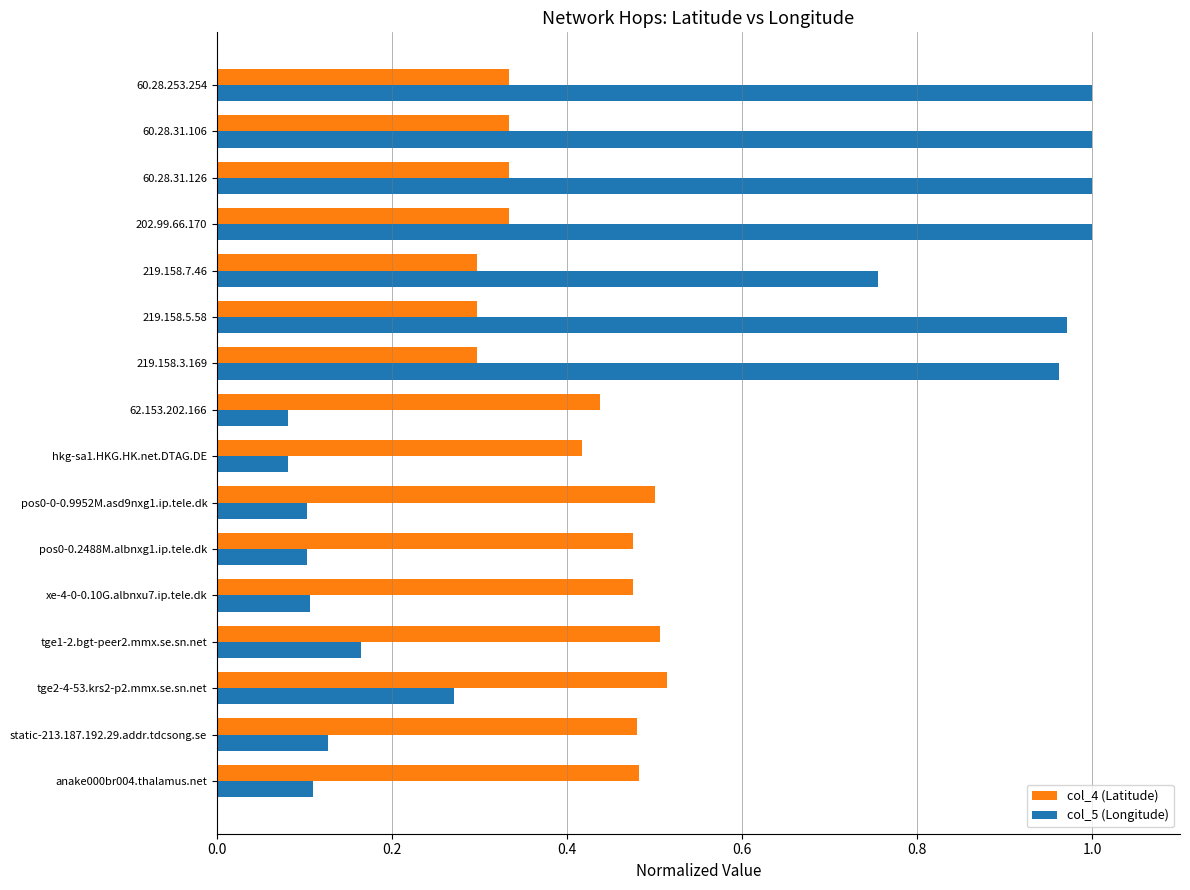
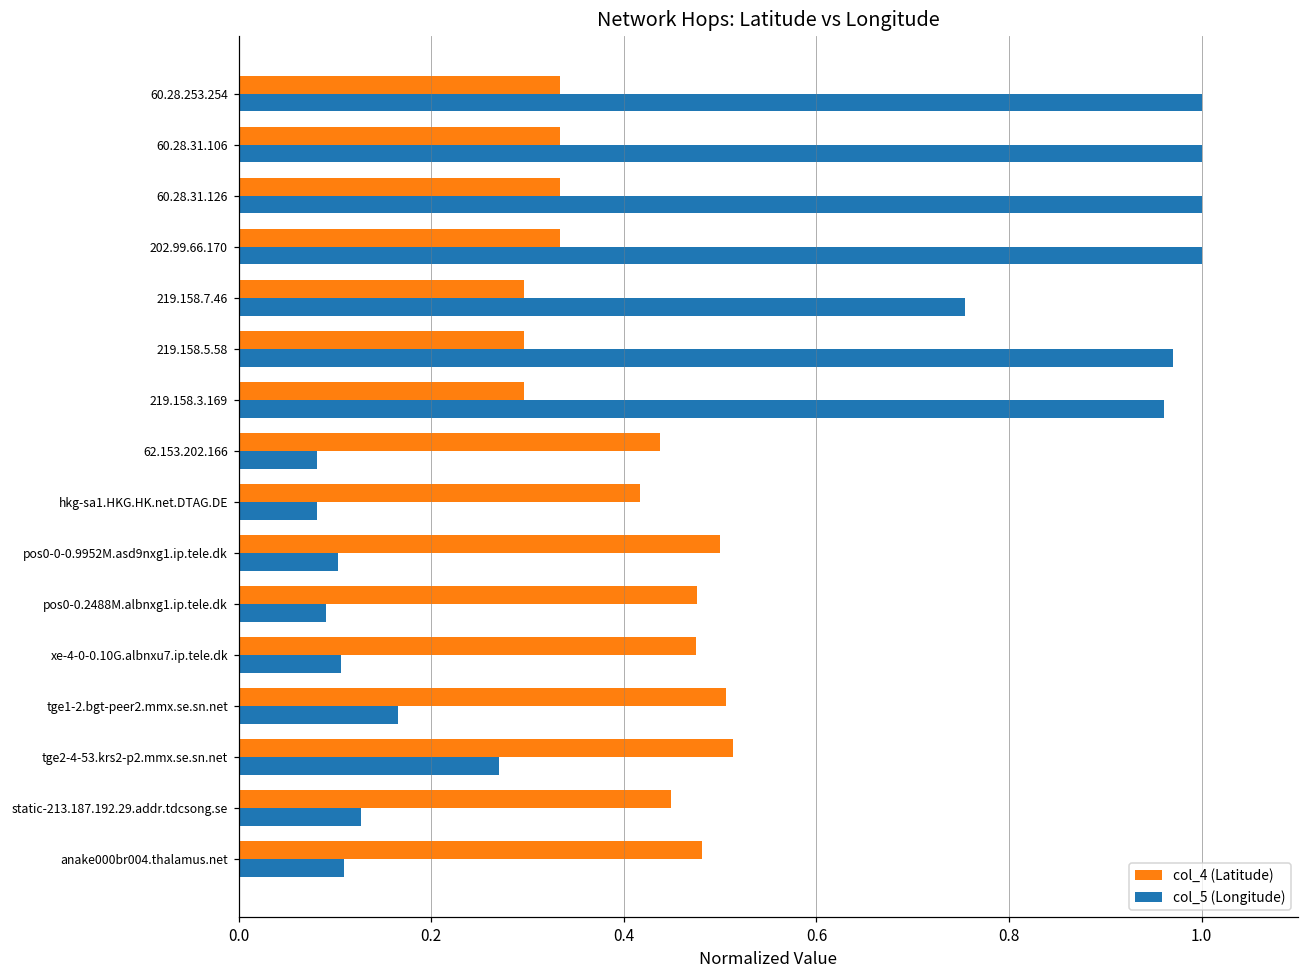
col_5 (Longitude), pos0-0.2488M.albnxg1.ip.tele.dk: 0.10 -> 0.09
col_4 (Latitude), static-213.187.192.29.addr.tdcsong.se: 0.48 -> 0.45
